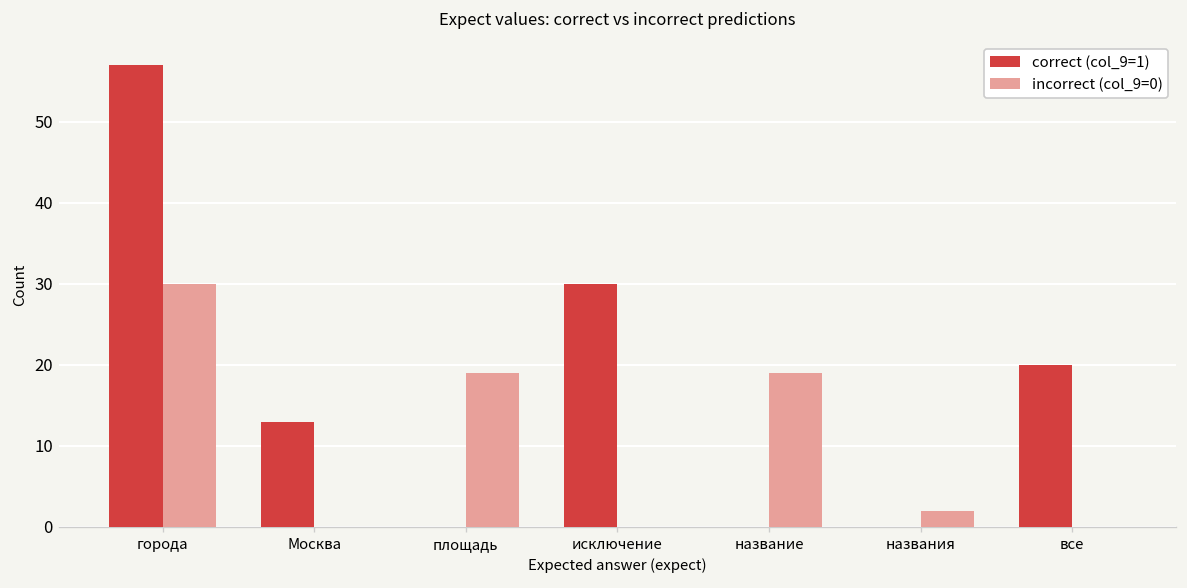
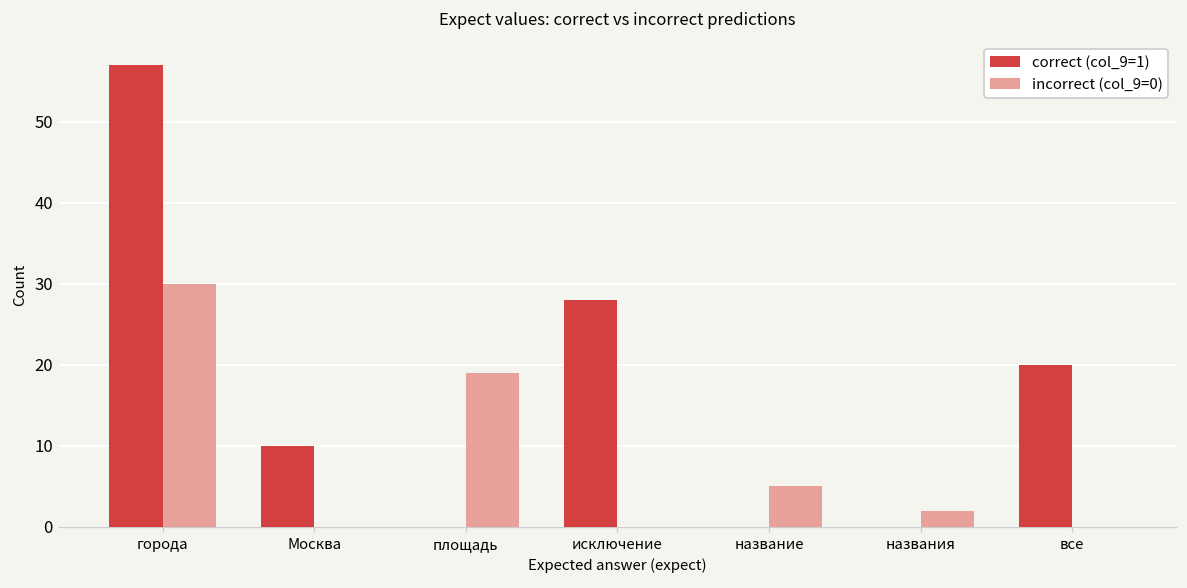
correct (col_9=1), Москва: 13 -> 10
correct (col_9=1), исключение: 30 -> 28
incorrect (col_9=0), название: 19 -> 5
